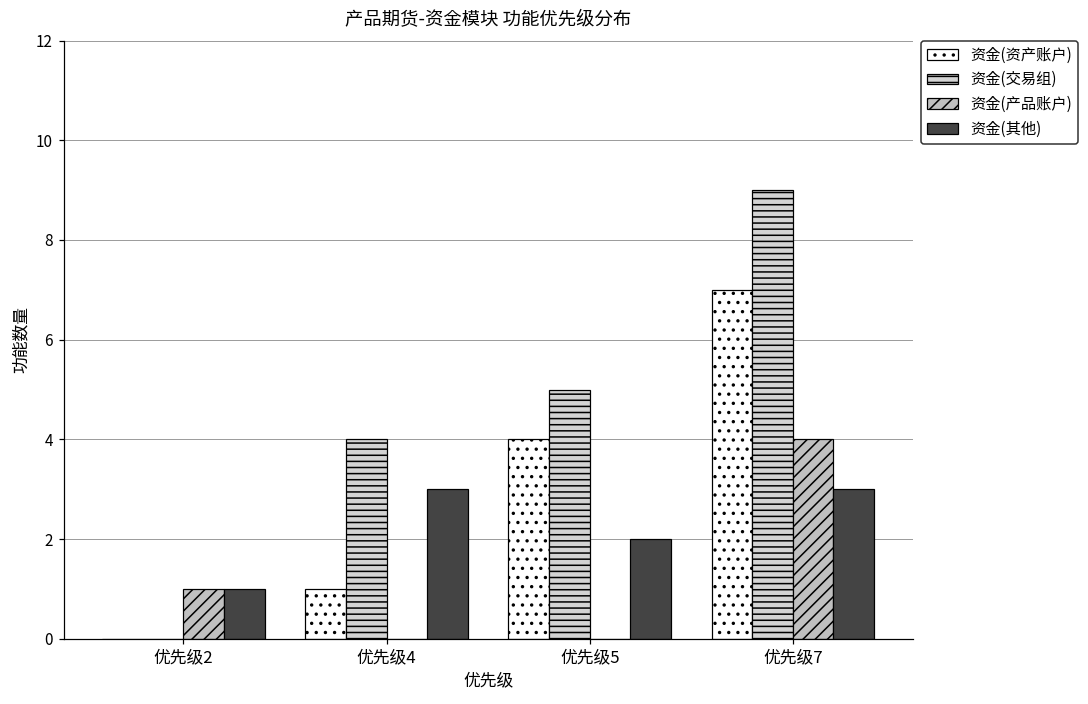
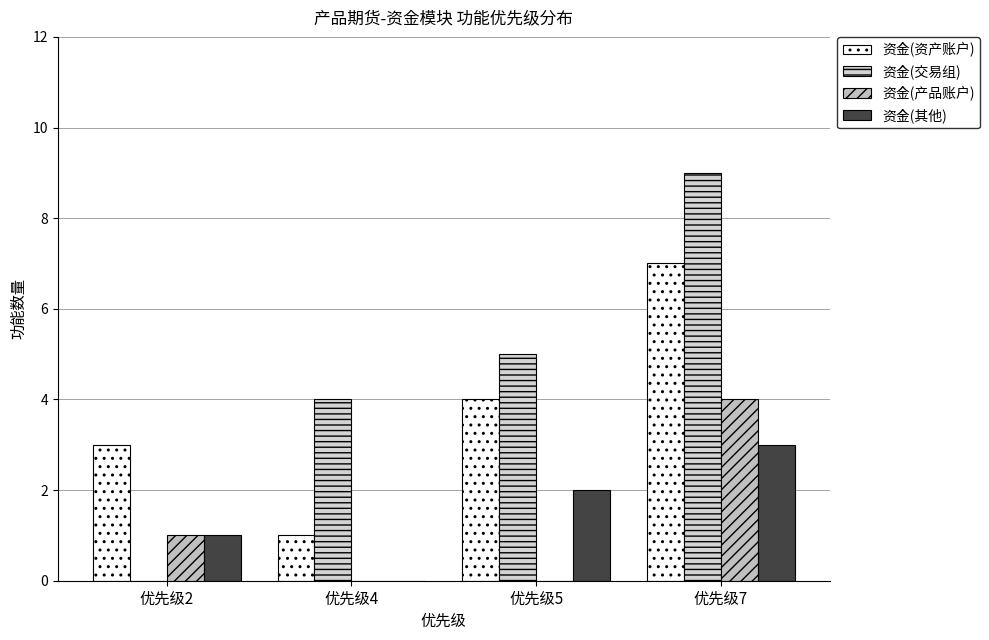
资金(资产账户), 优先级2: 0 -> 3
资金(其他), 优先级4: 3 -> 0
